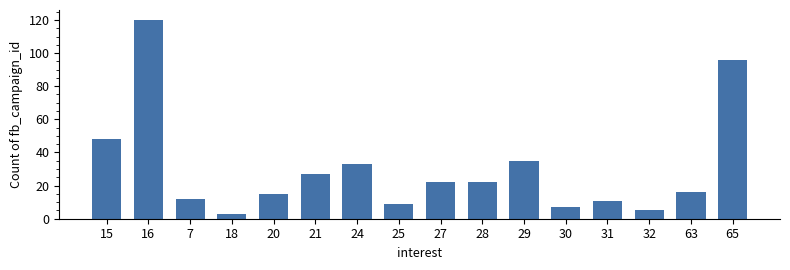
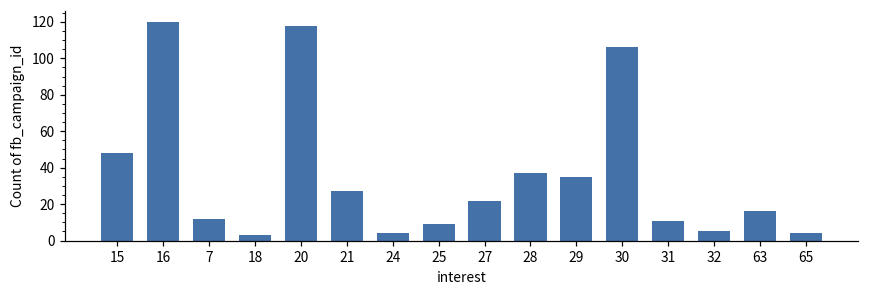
20: 15 -> 118
24: 33 -> 4
28: 22 -> 37
30: 7 -> 106
65: 96 -> 4
